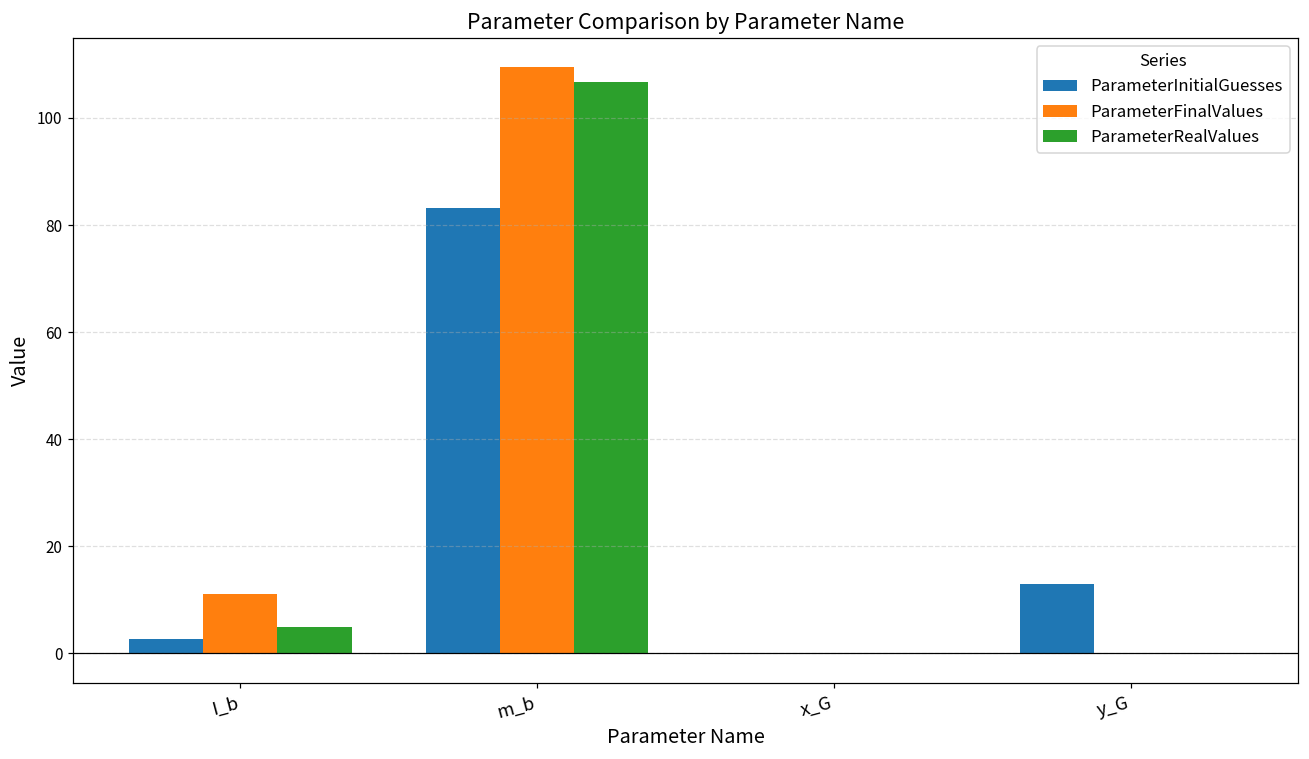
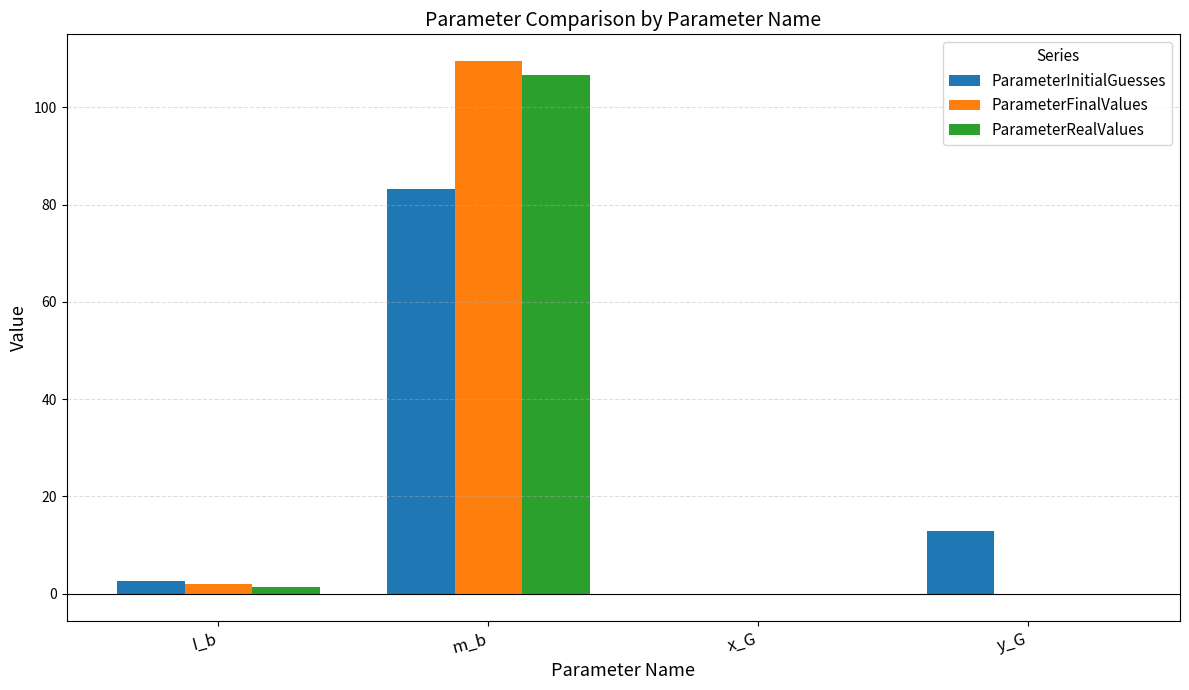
ParameterFinalValues, I_b: 11 -> 2
ParameterRealValues, I_b: 5 -> 1
